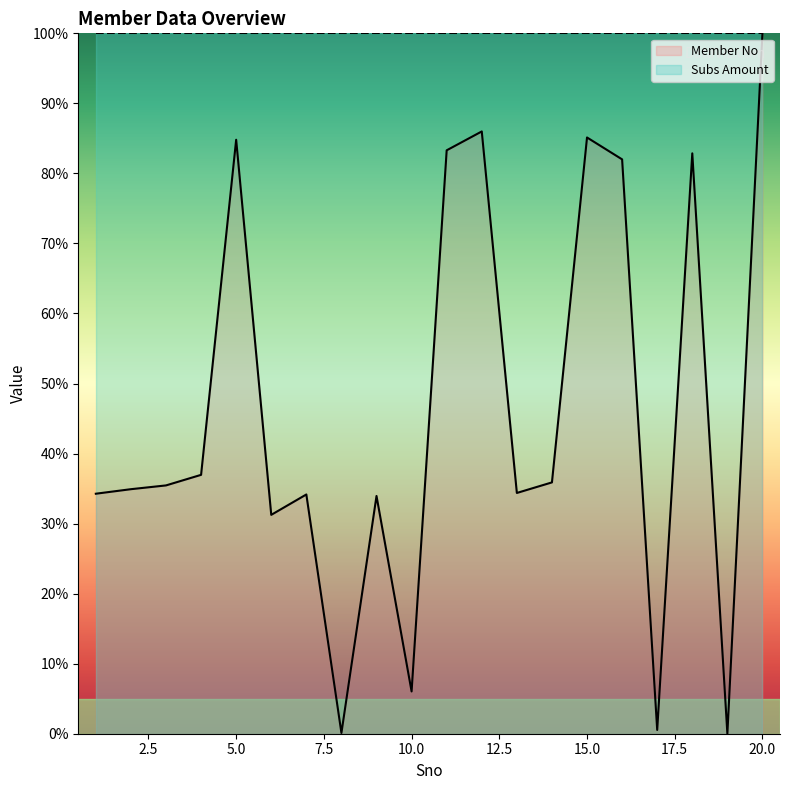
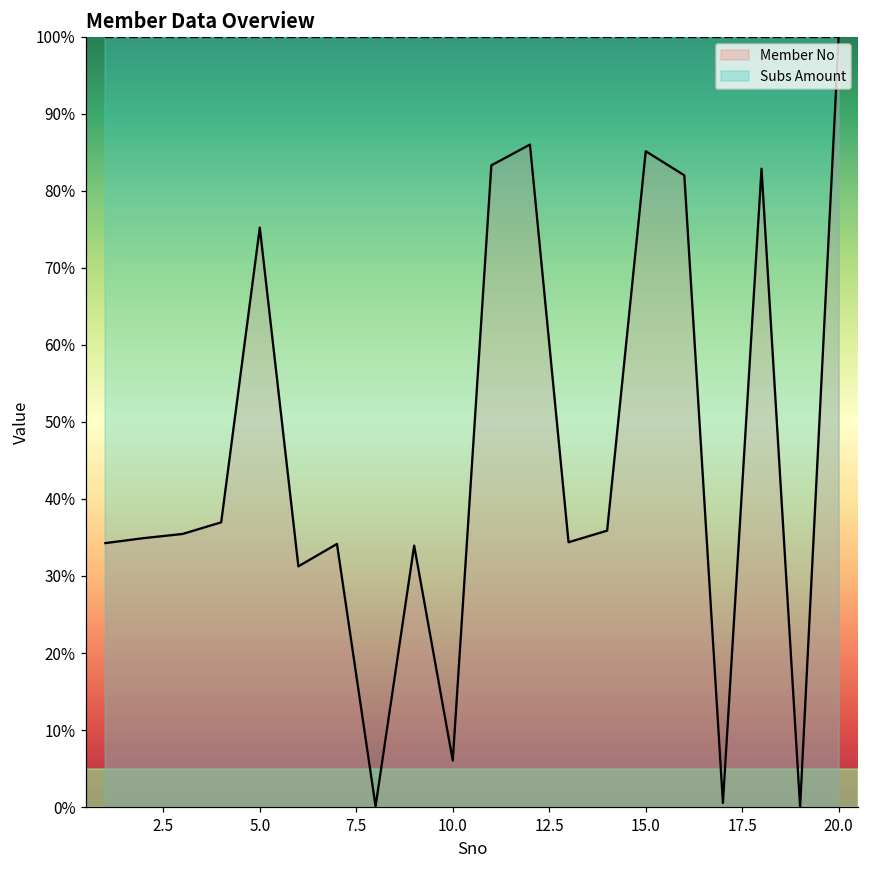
Member No, 5.0: 85% -> 75%
